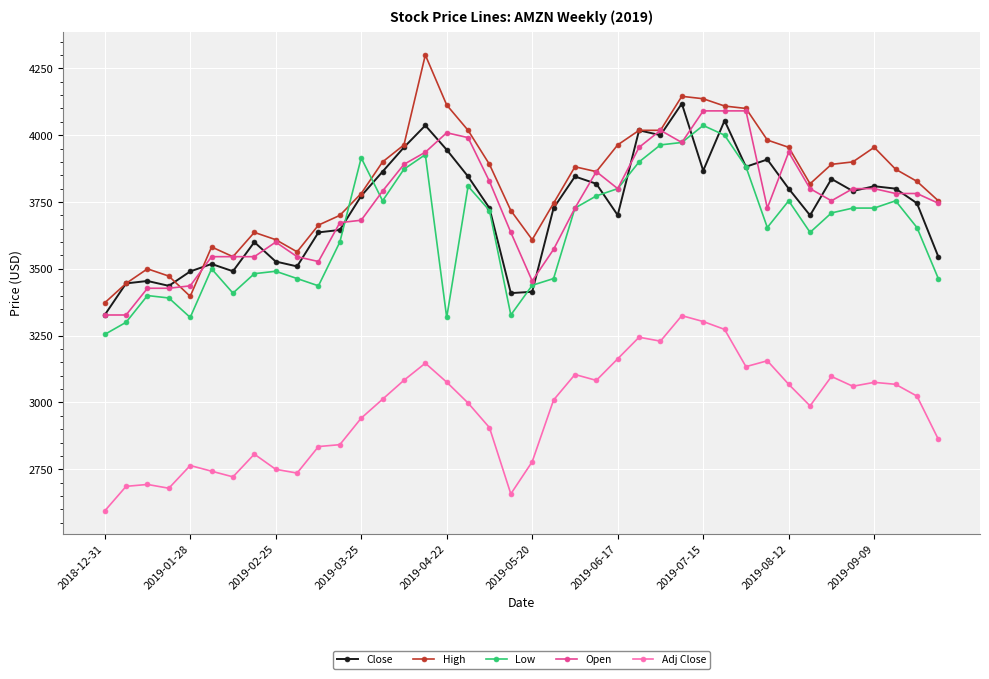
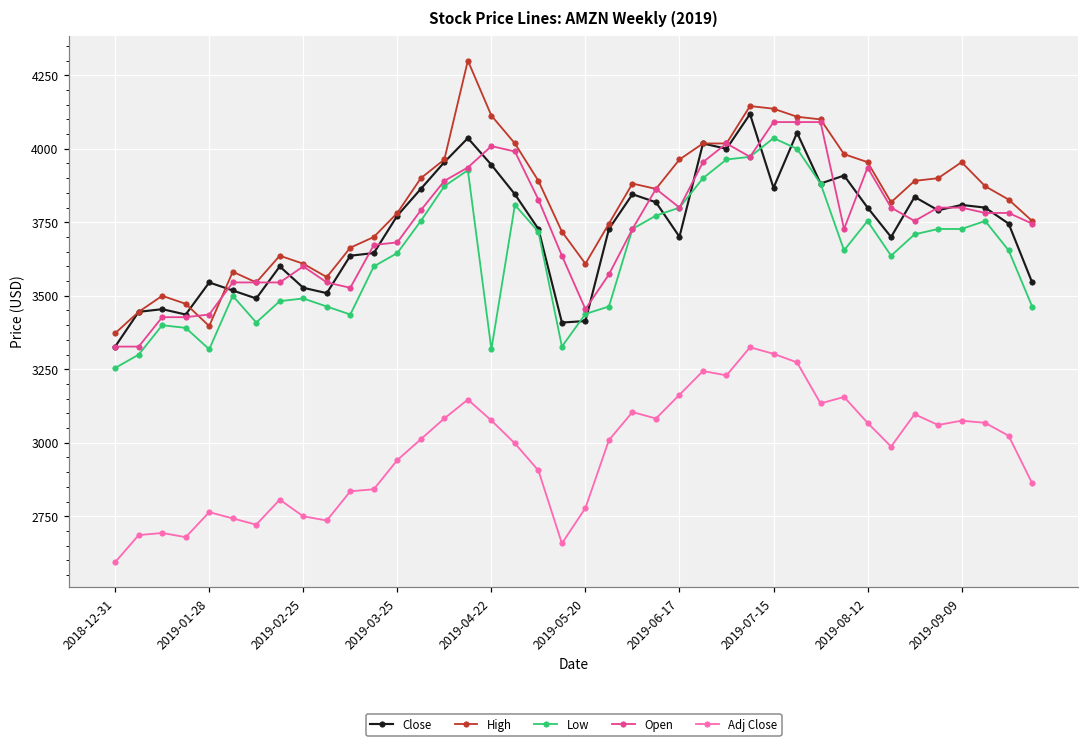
Close, 2019-01-28: 3490 -> 3550
Low, 2019-03-25: 3920 -> 3650
